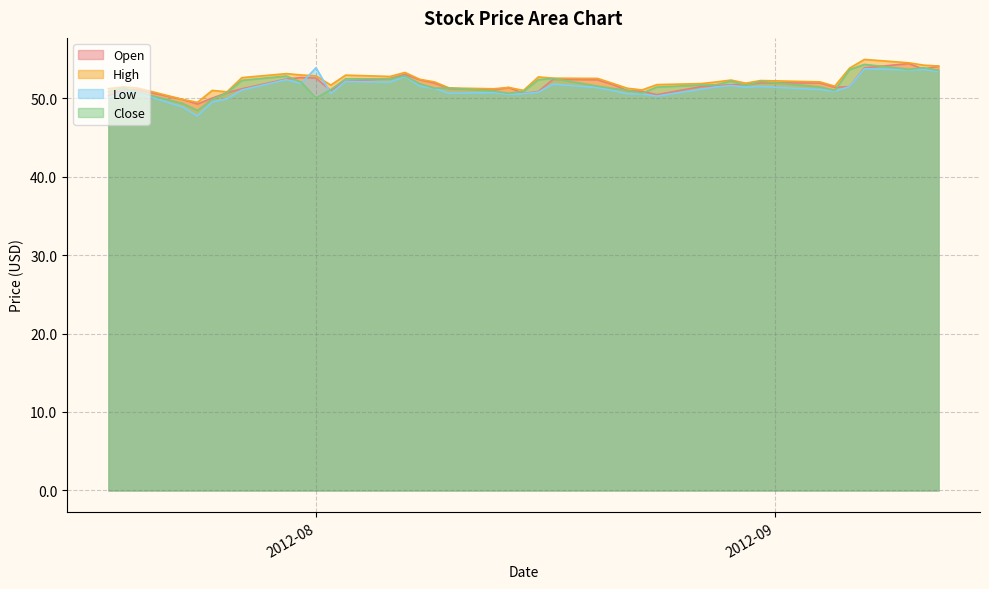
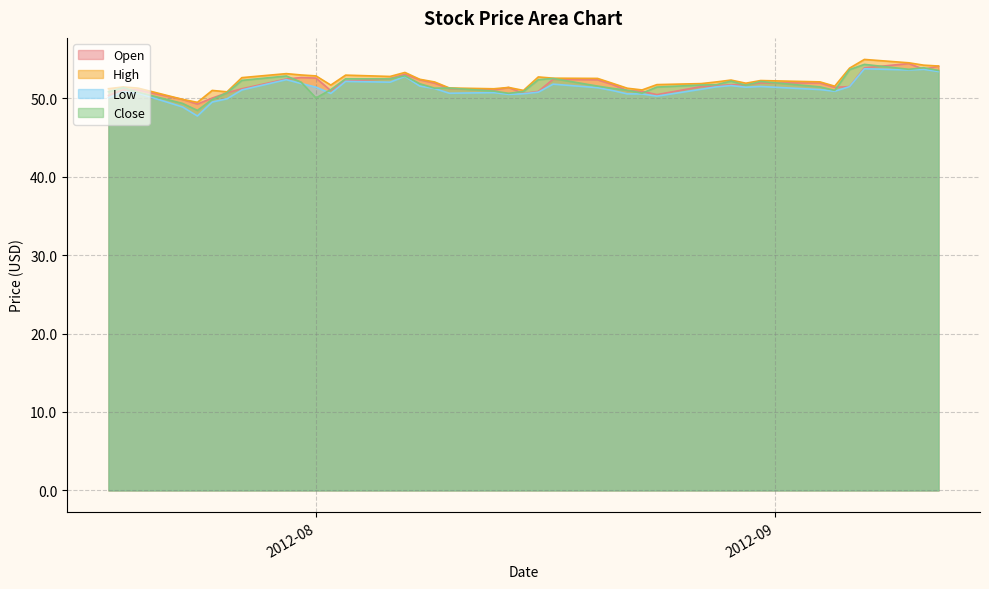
Low, 2012-08: 54 -> 51
